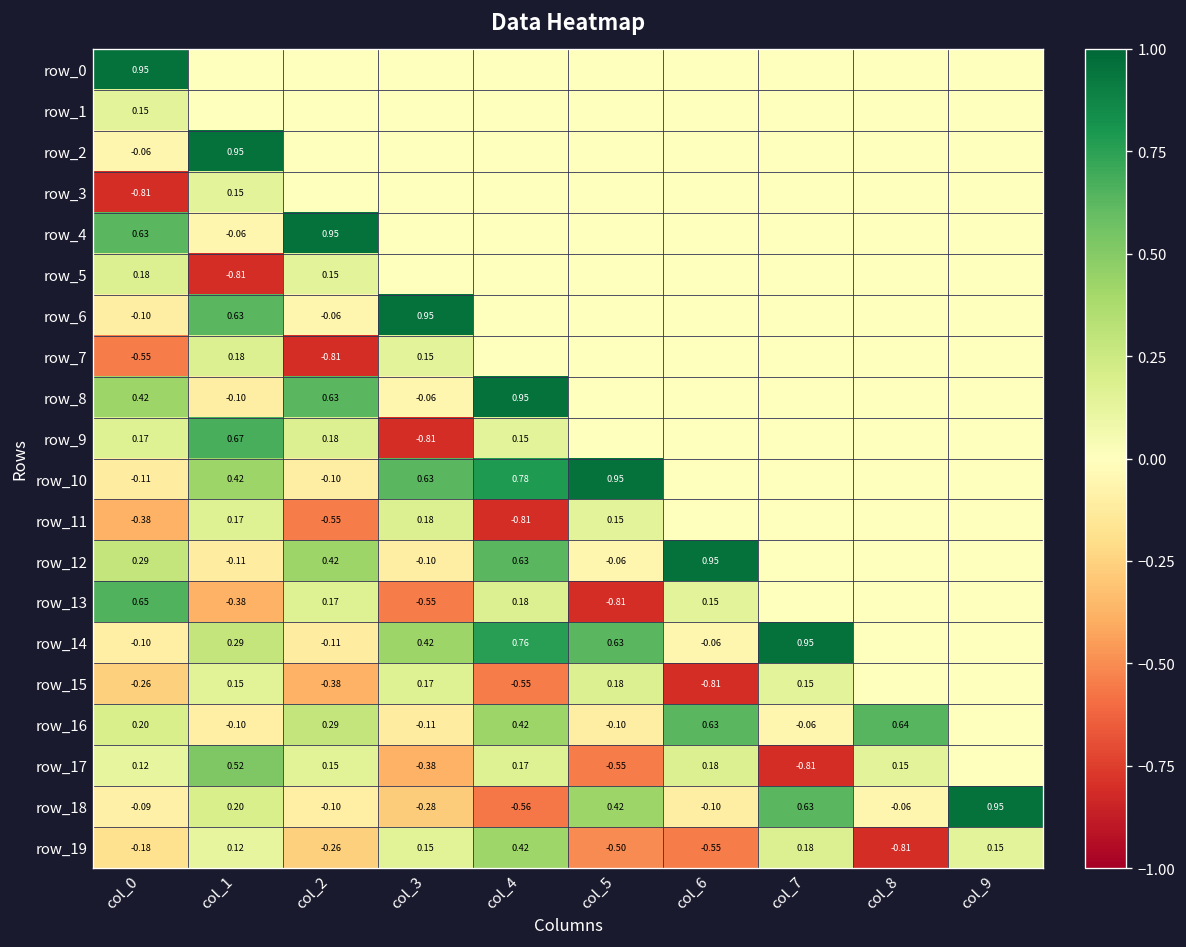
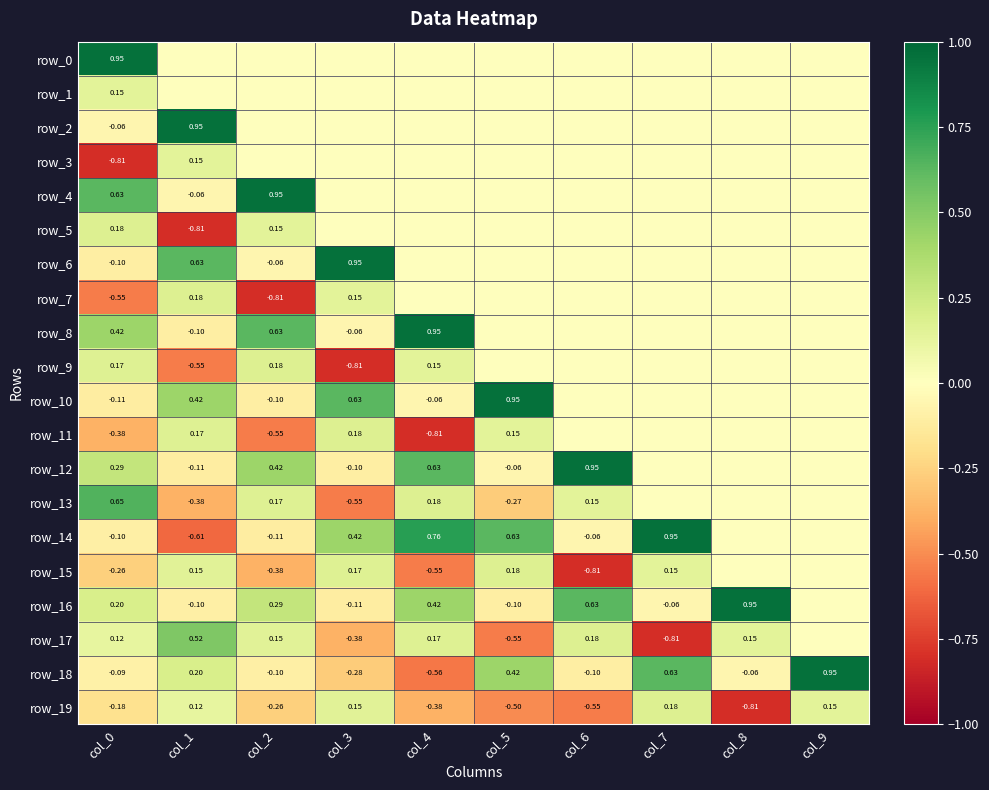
row_9, col_1: 0.67 -> -0.55
row_10, col_4: 0.78 -> -0.06
row_13, col_5: -0.81 -> -0.27
row_14, col_1: 0.29 -> -0.61
row_16, col_8: 0.64 -> 0.95
row_19, col_4: 0.42 -> -0.38
